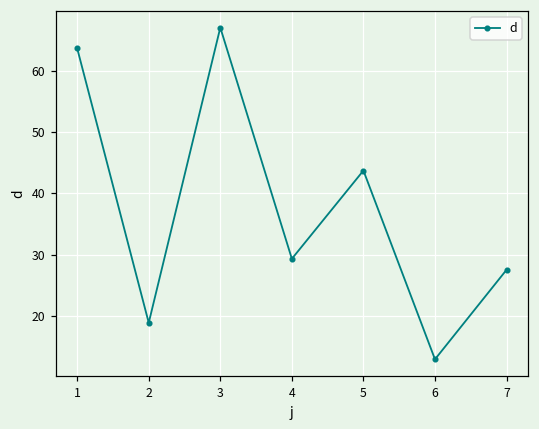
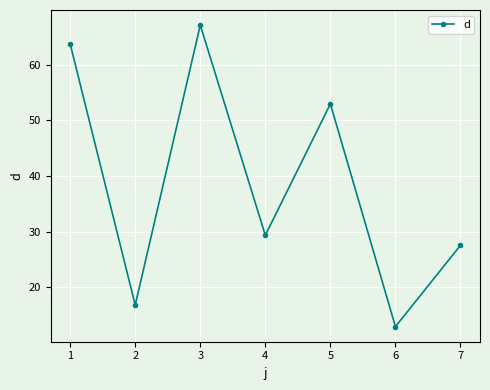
2: 19 -> 17
5: 44 -> 53
